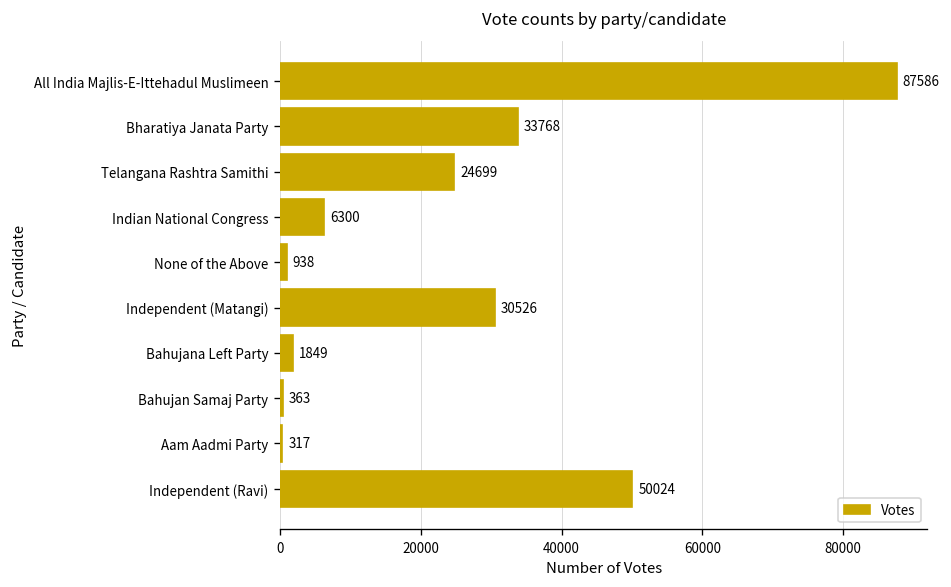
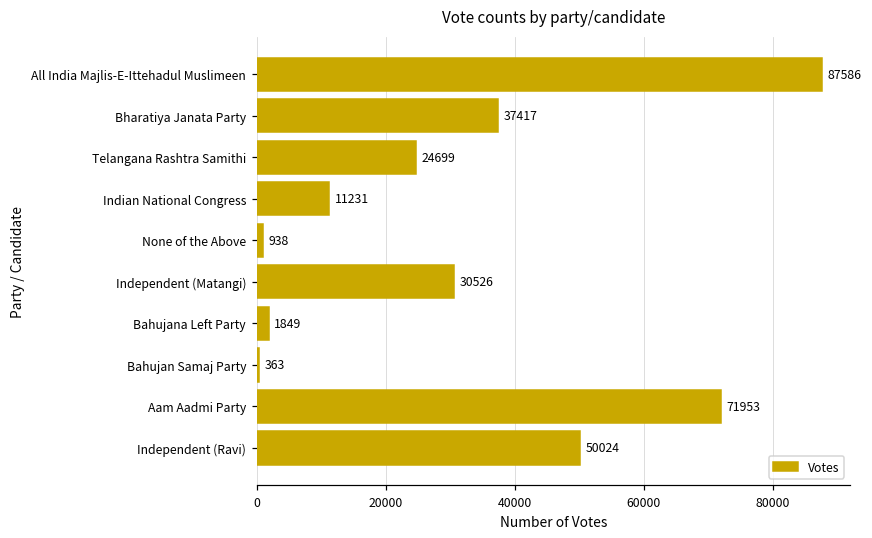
Bharatiya Janata Party: 33768 -> 37417
Indian National Congress: 6300 -> 11231
Aam Aadmi Party: 317 -> 71953
